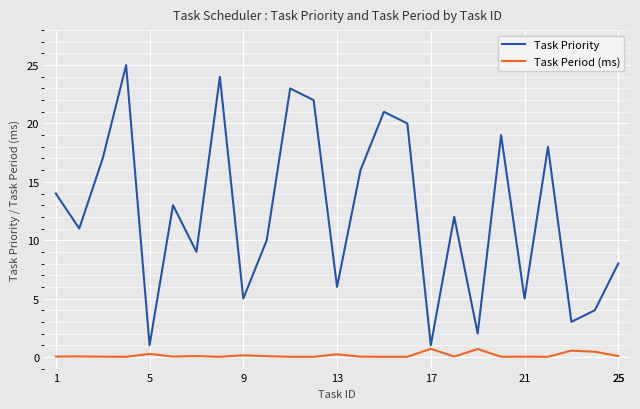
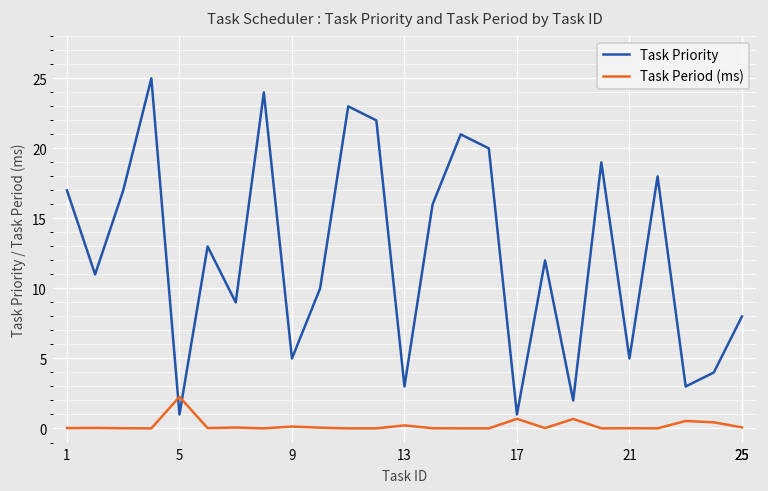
Task Priority, 1: 14 -> 17
Task Period (ms), 5: 0.3 -> 2.3
Task Priority, 13: 6 -> 3
